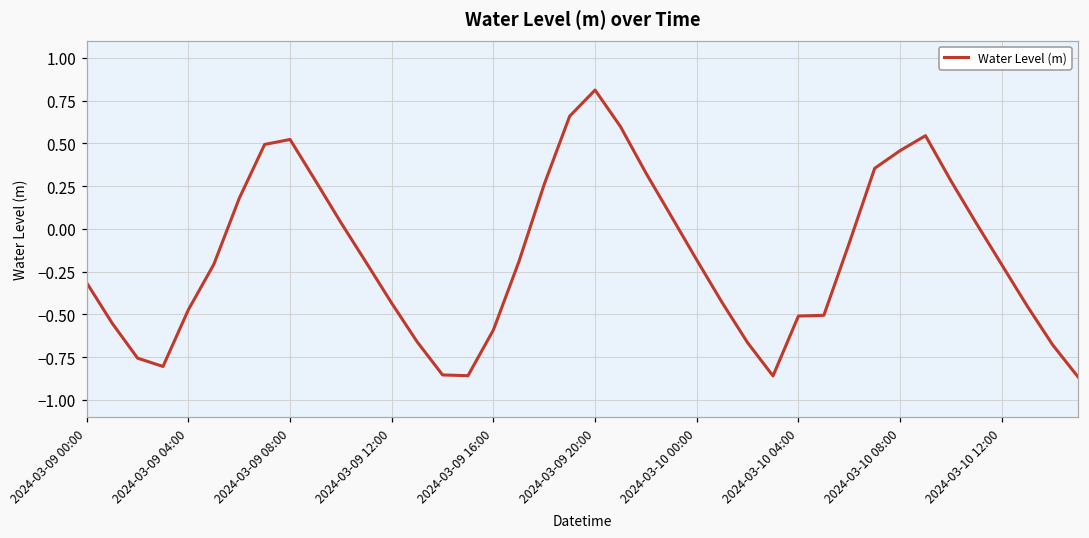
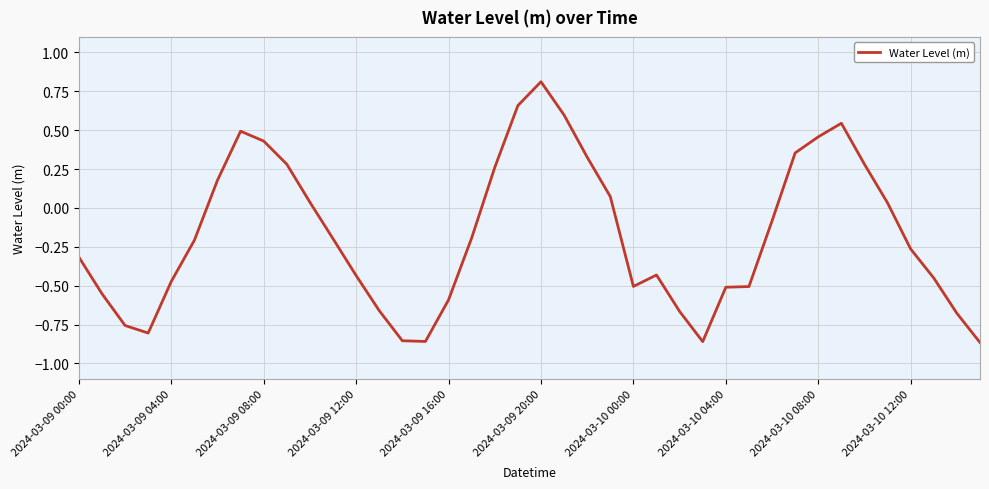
2024-03-09 08:00: 0.52 -> 0.43
2024-03-10 00:00: -0.18 -> -0.50
2024-03-10 12:00: -0.21 -> -0.26
